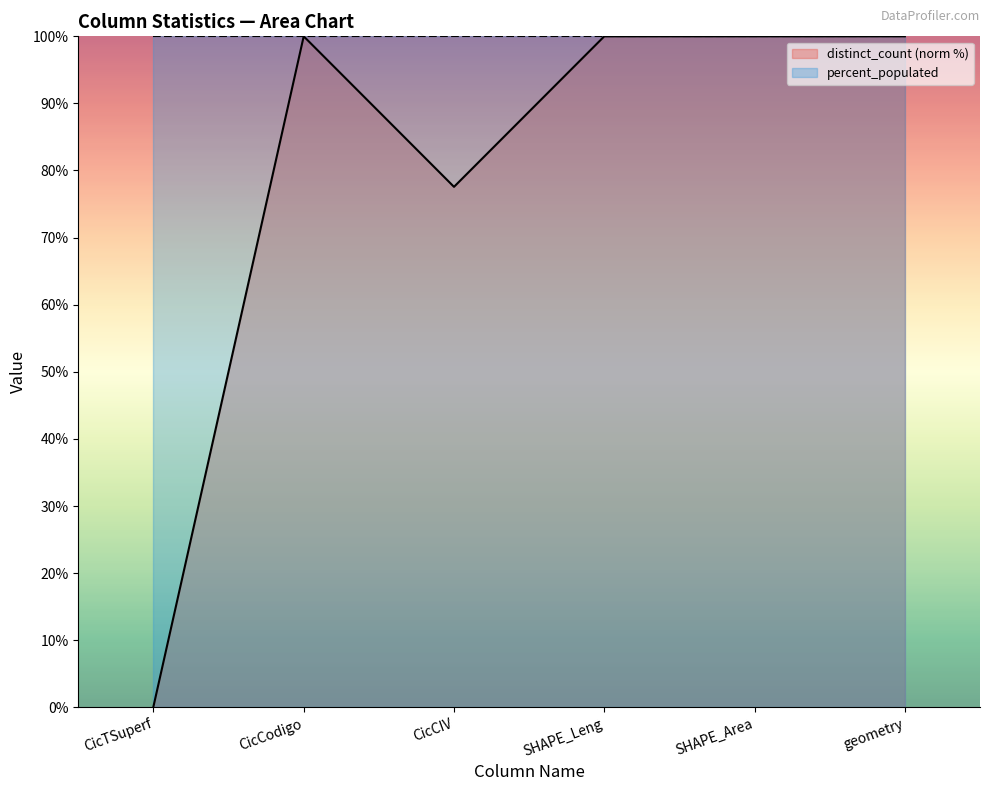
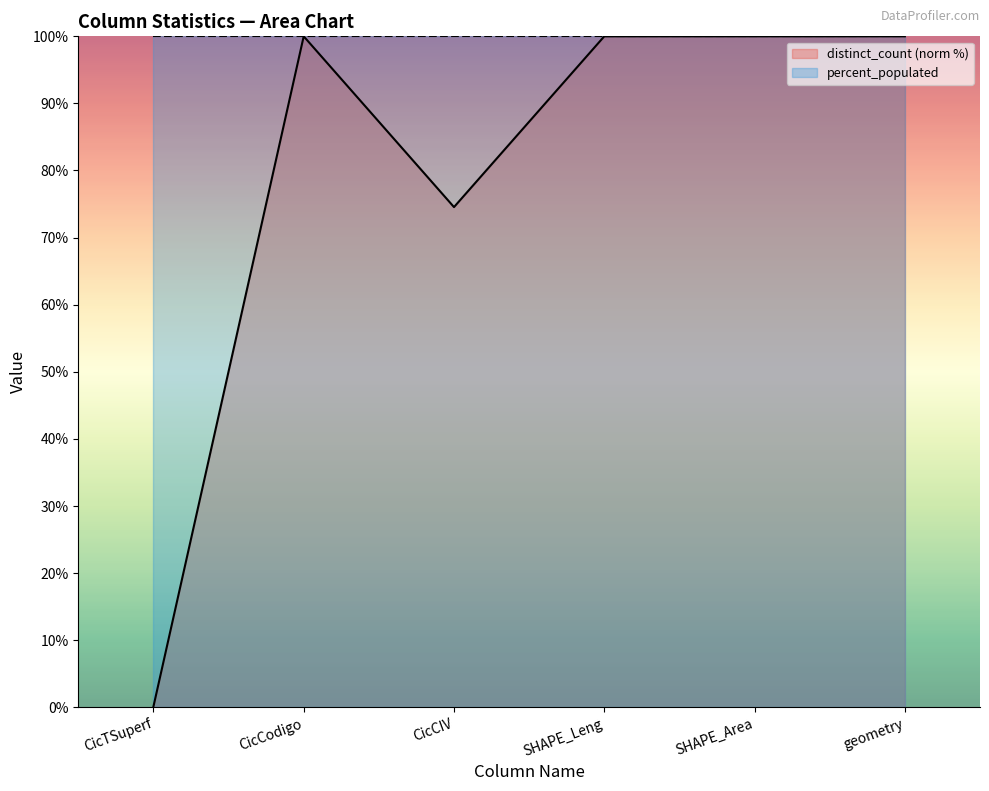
distinct_count (norm %), CicCIV: 78% -> 75%
